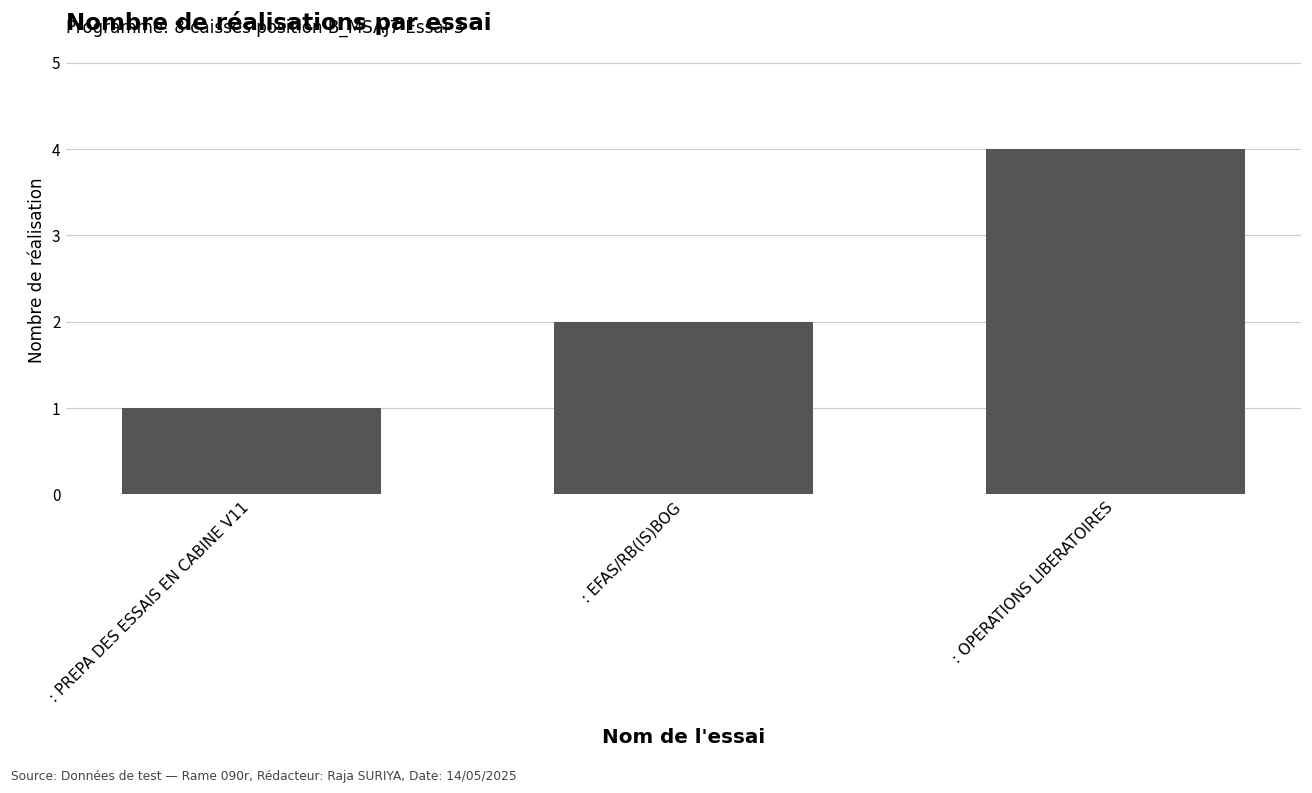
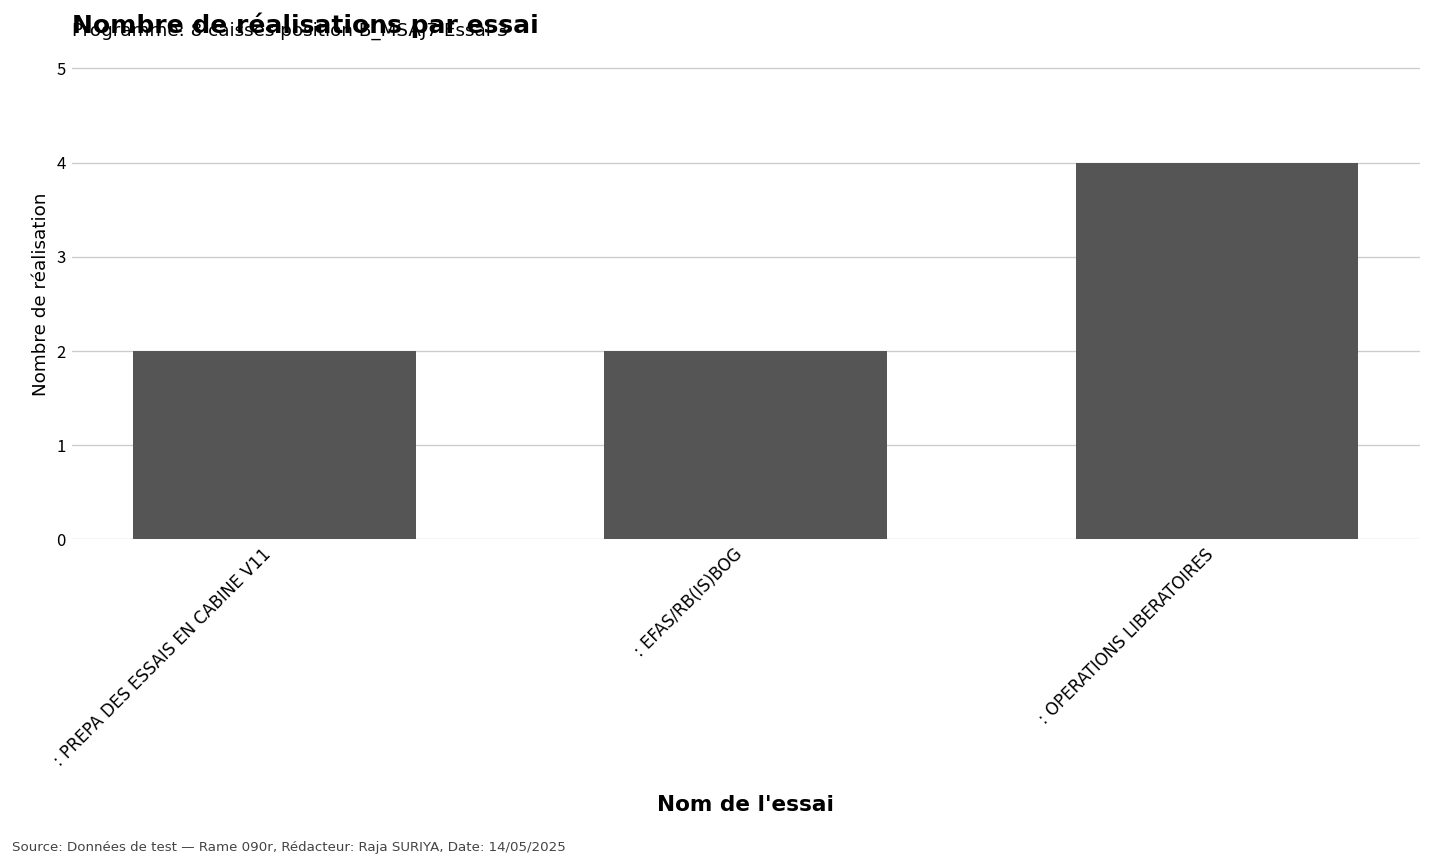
: PREPA DES ESSAIS EN CABINE V11: 1 -> 2
